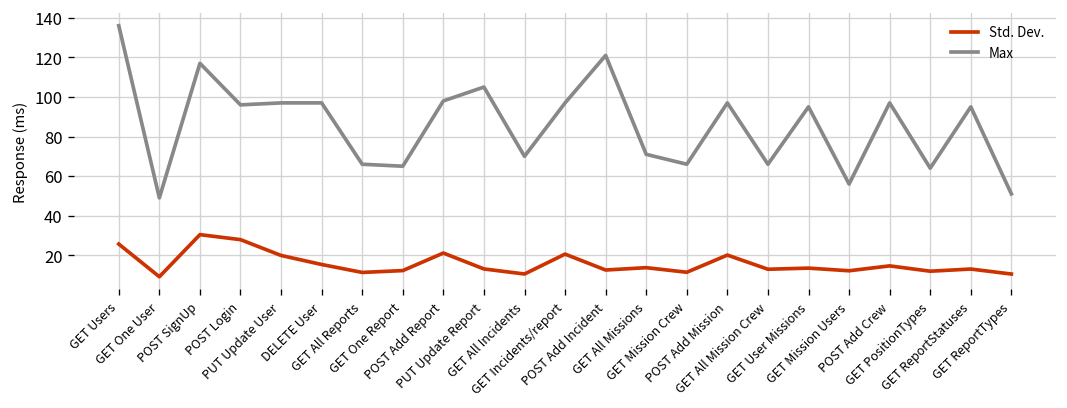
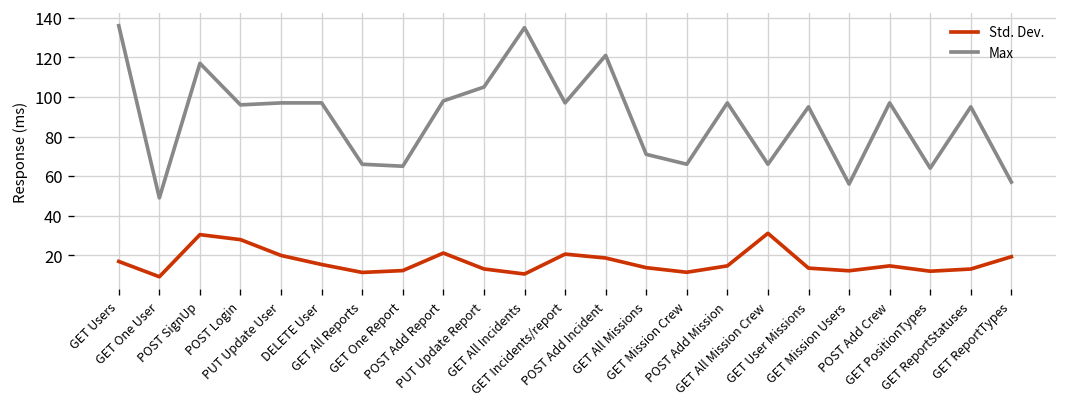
Std. Dev., GET Users: 26 -> 17
Max, GET All Incidents: 70 -> 135
Std. Dev., POST Add Incident: 13 -> 19
Std. Dev., POST Add Mission: 20 -> 15
Std. Dev., GET All Mission Crew: 13 -> 31
Std. Dev., GET ReportTypes: 11 -> 19
Max, GET ReportTypes: 51 -> 57
